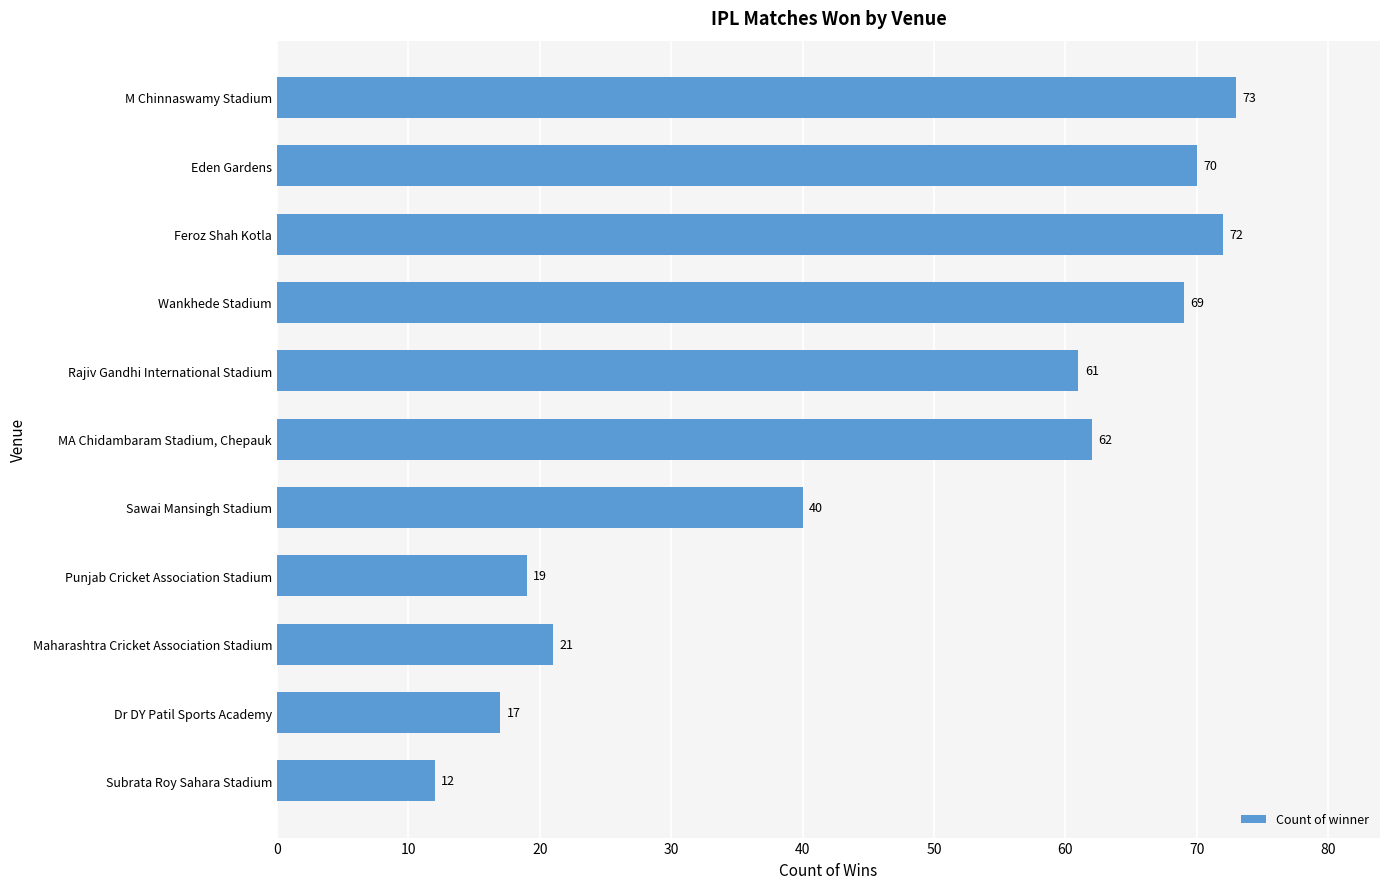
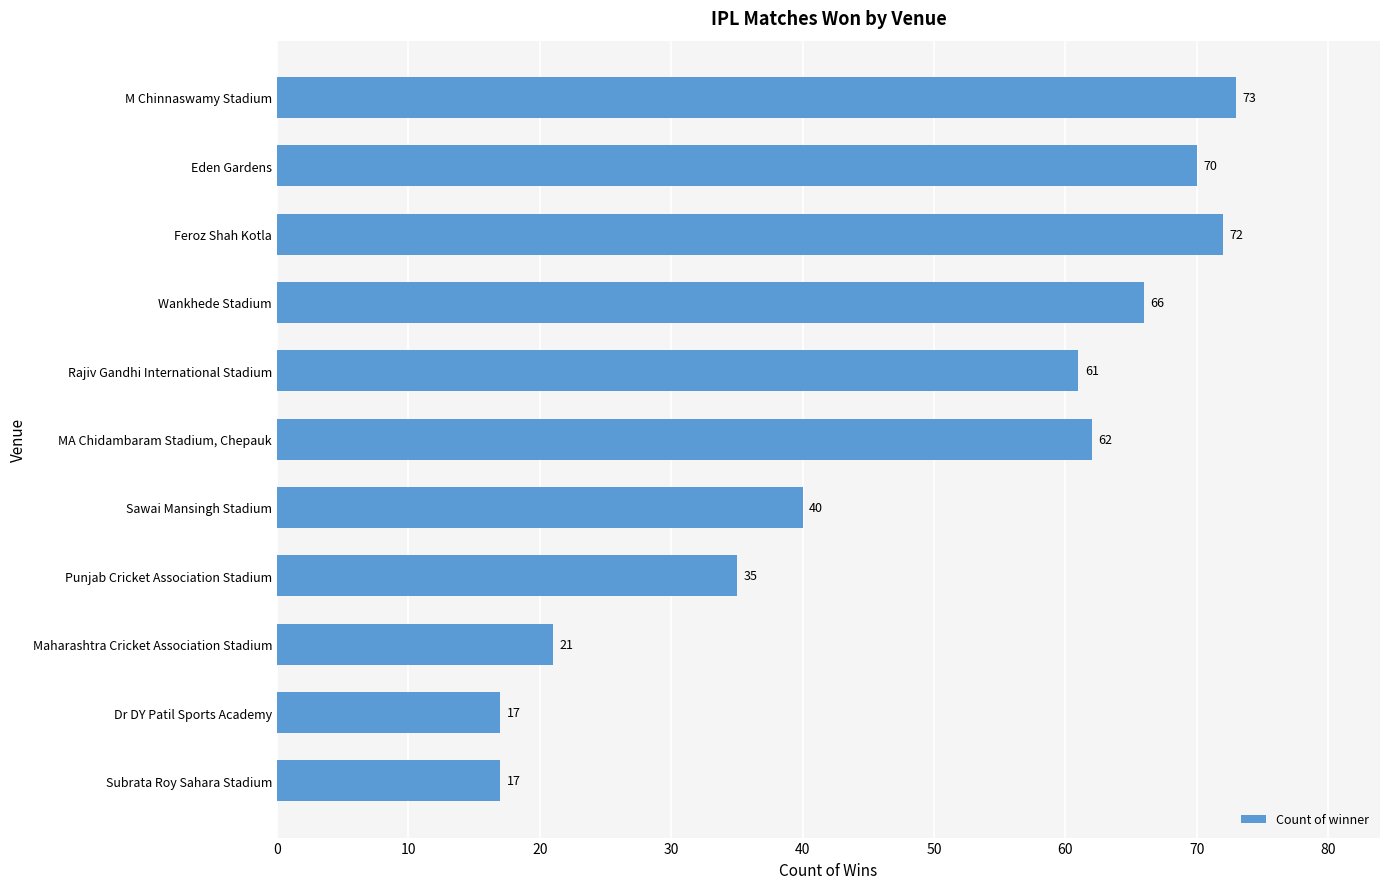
Wankhede Stadium: 69 -> 66
Punjab Cricket Association Stadium: 19 -> 35
Subrata Roy Sahara Stadium: 12 -> 17
